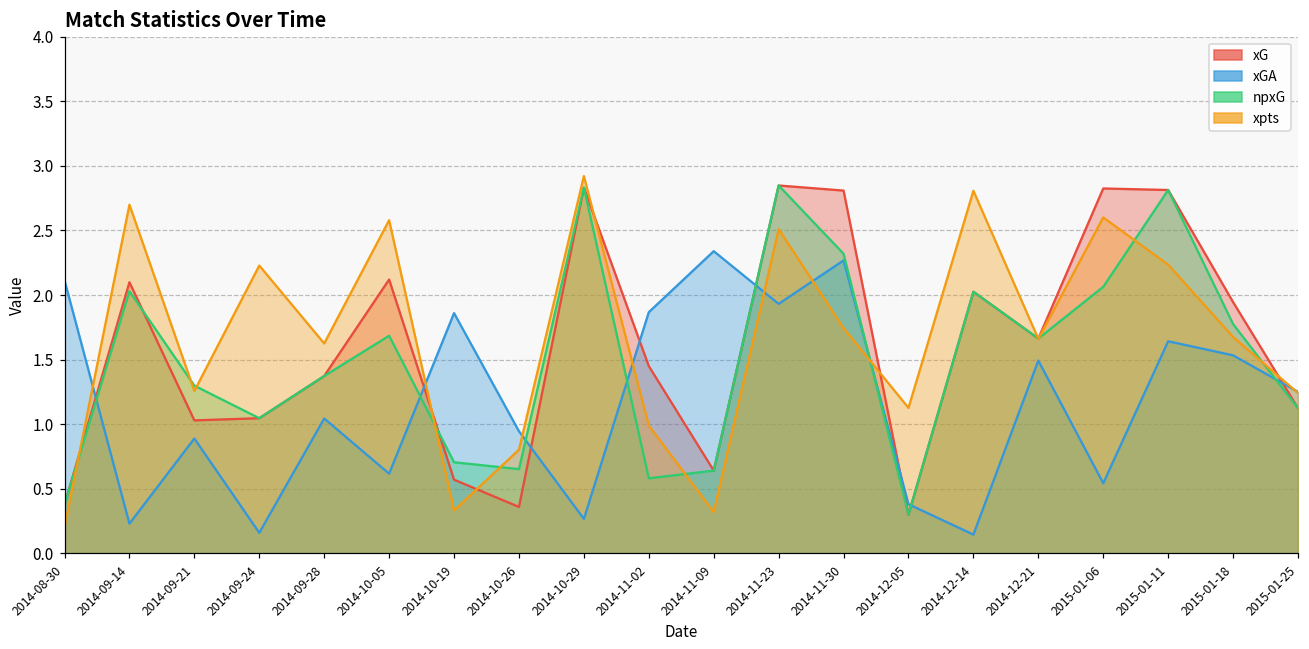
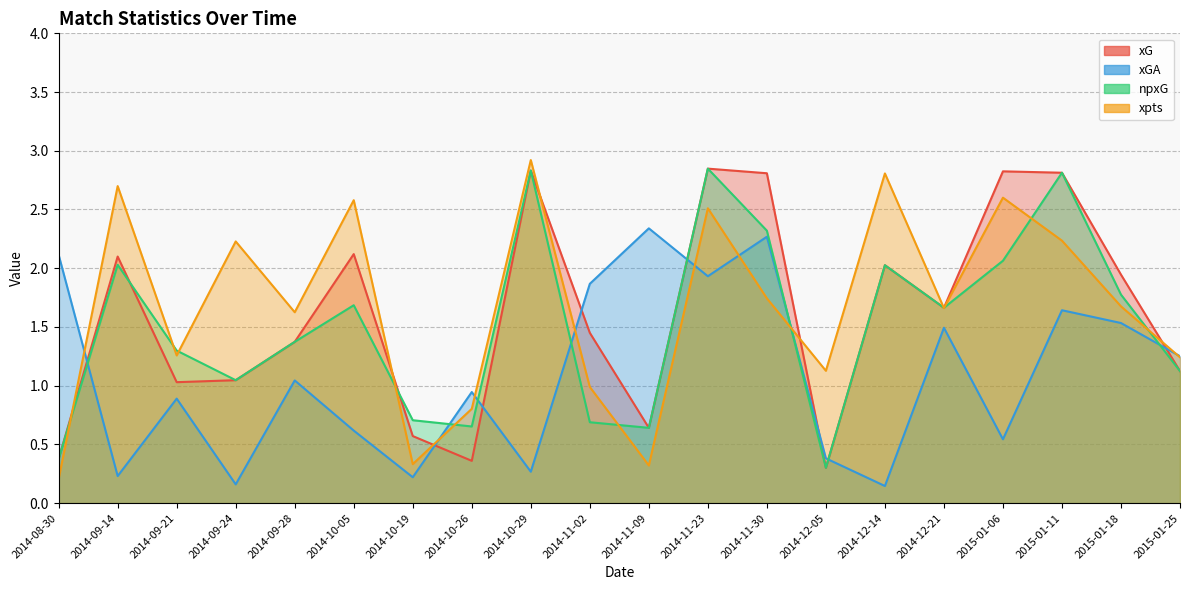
xGA, 2014-10-19: 1.86 -> 0.22
npxG, 2014-11-02: 0.58 -> 0.69
